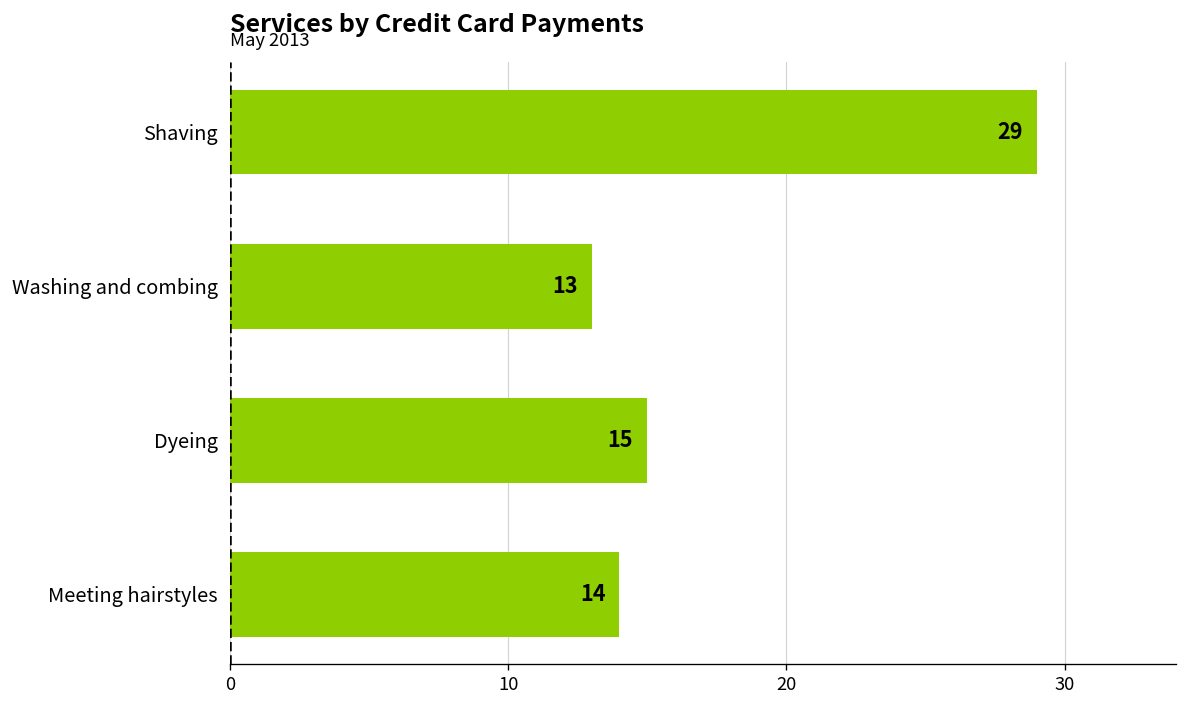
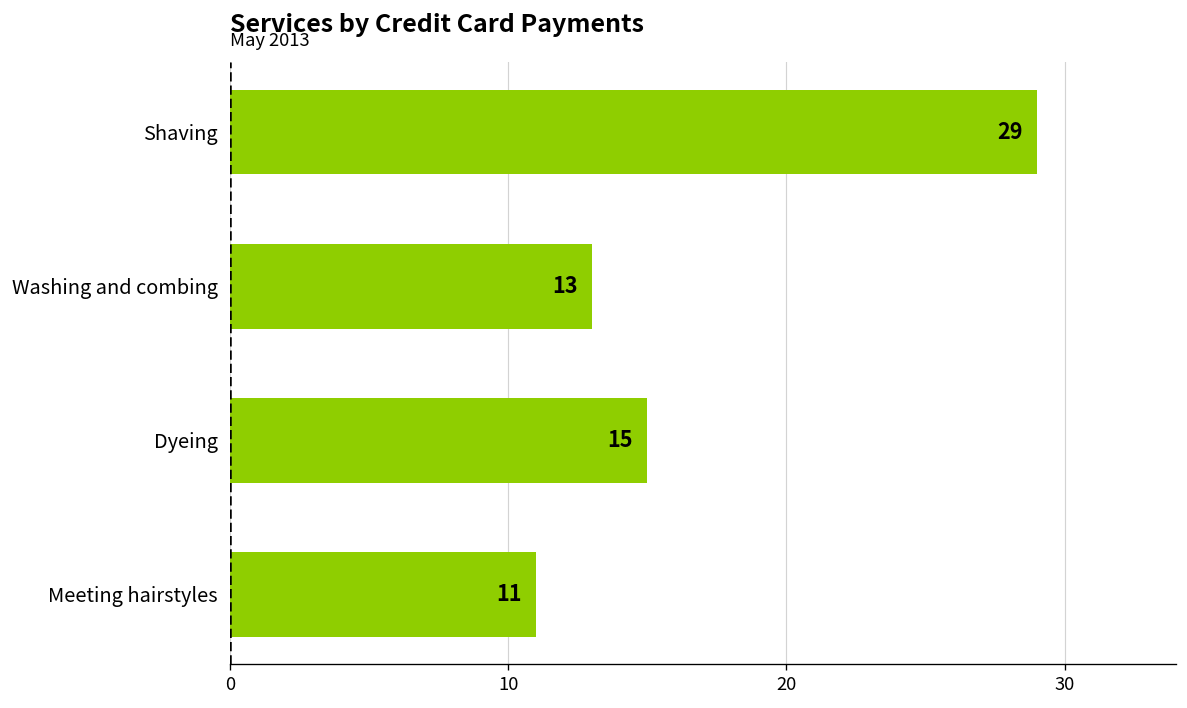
Meeting hairstyles: 14 -> 11
